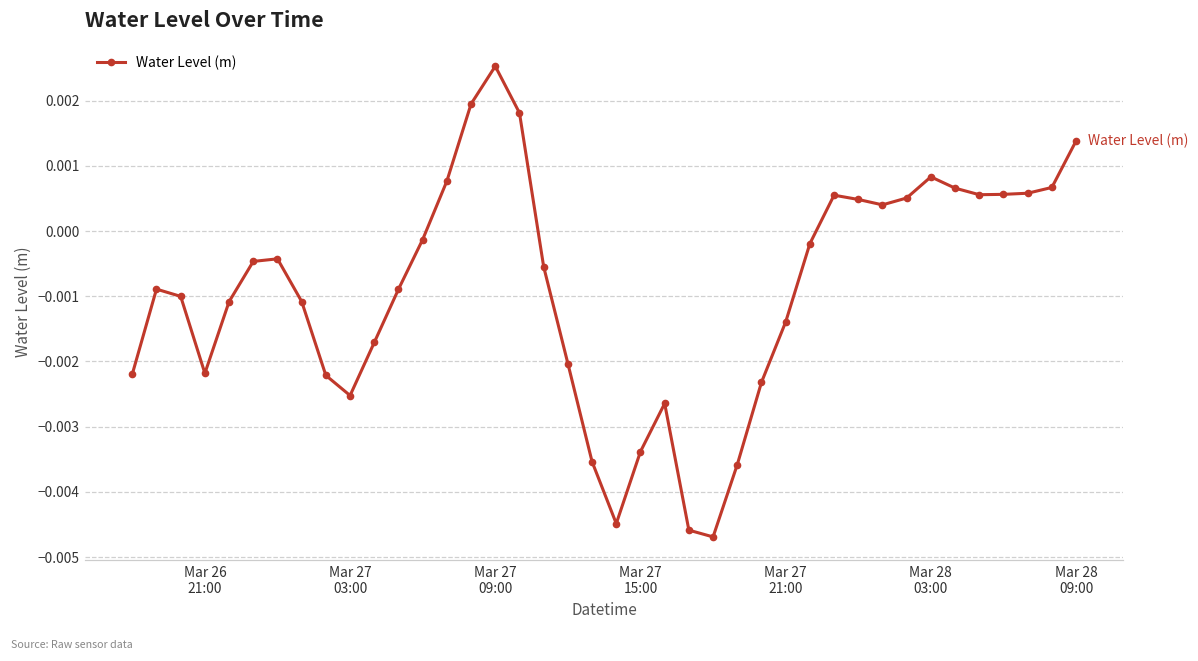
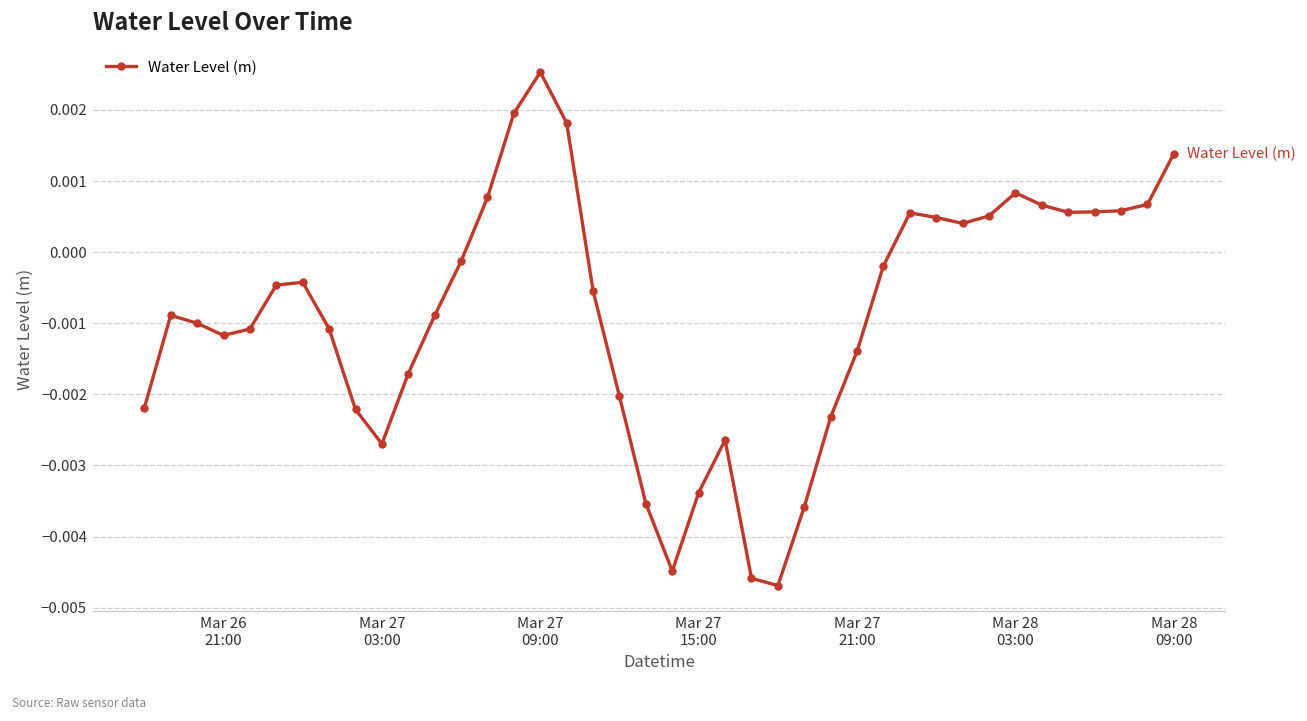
Mar 26 21:00: -0.0022 -> -0.0012
Mar 27 03:00: -0.0025 -> -0.0027
